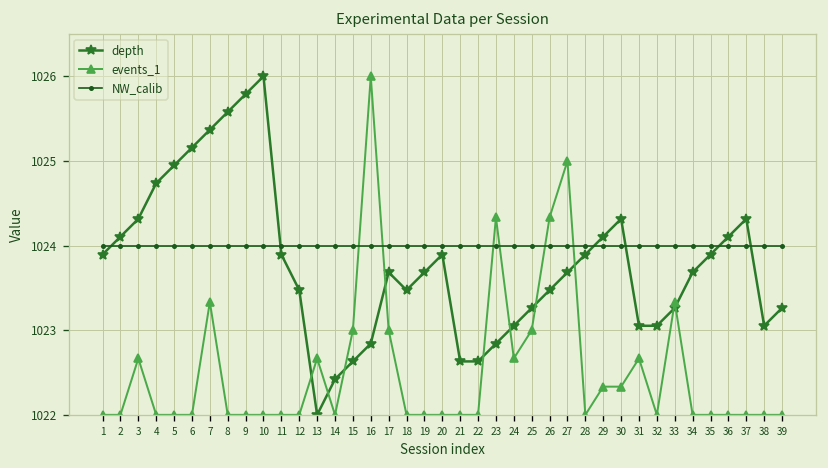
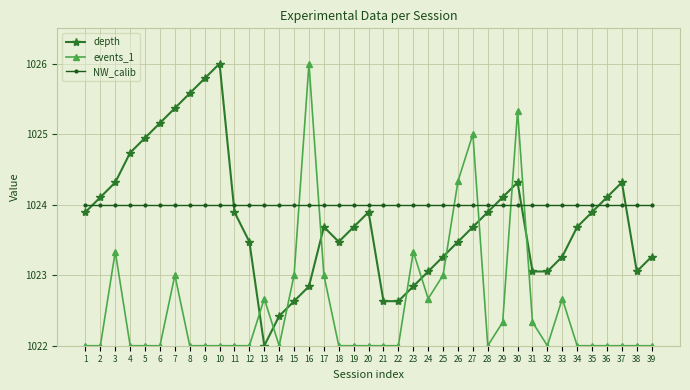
events_1, 3: 1022.7 -> 1023.3
events_1, 7: 1023.3 -> 1023.0
events_1, 23: 1024.3 -> 1023.3
events_1, 30: 1022.3 -> 1025.3
events_1, 31: 1022.7 -> 1022.3
events_1, 33: 1023.3 -> 1022.7
